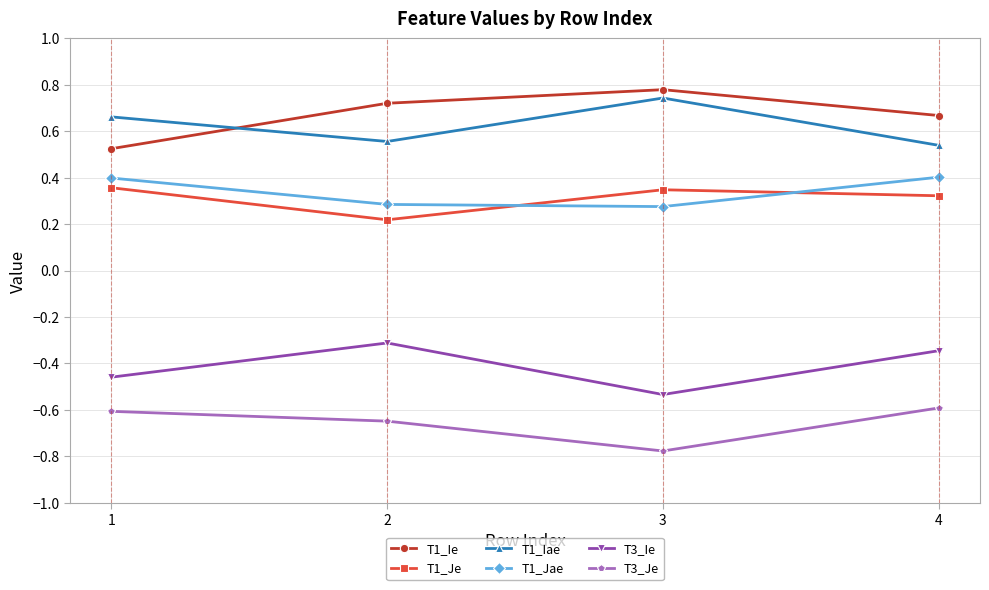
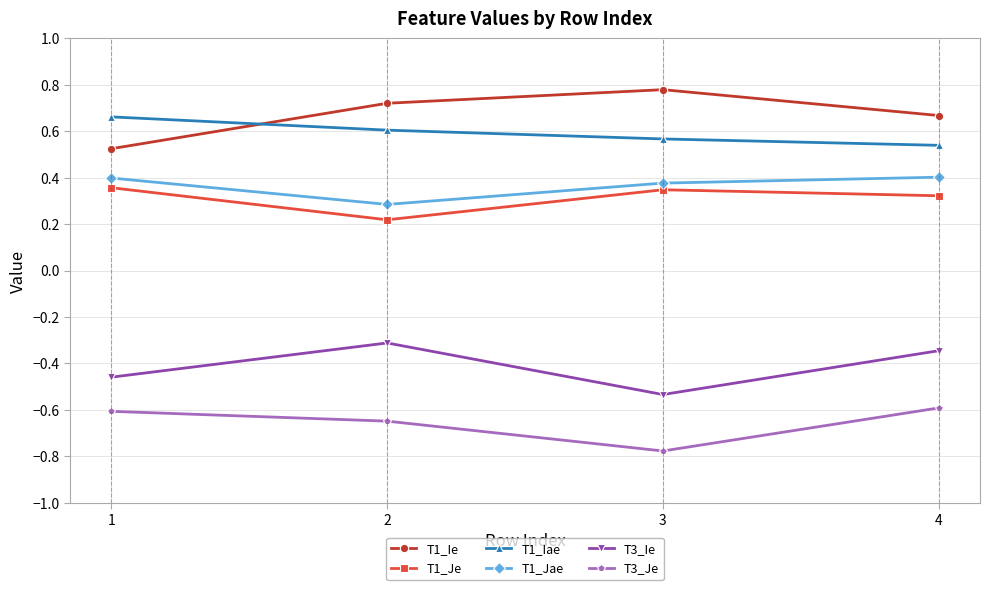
T1_Iae, 2: 0.56 -> 0.61
T1_Iae, 3: 0.74 -> 0.57
T1_Jae, 3: 0.28 -> 0.38
